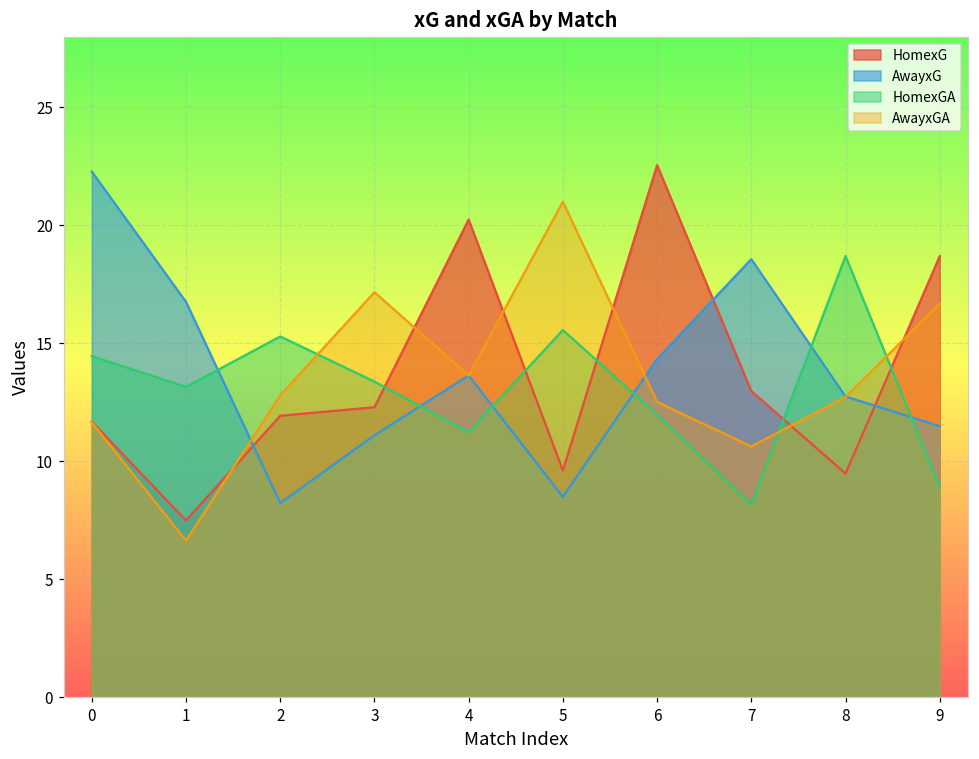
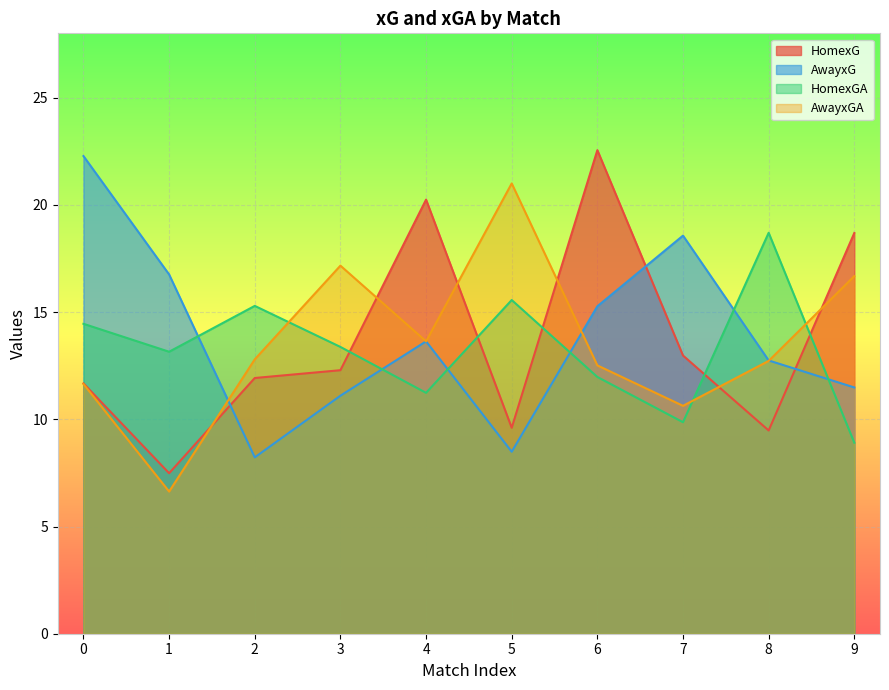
AwayxG, 6: 14.3 -> 15.3
HomexGA, 7: 8.2 -> 9.9
